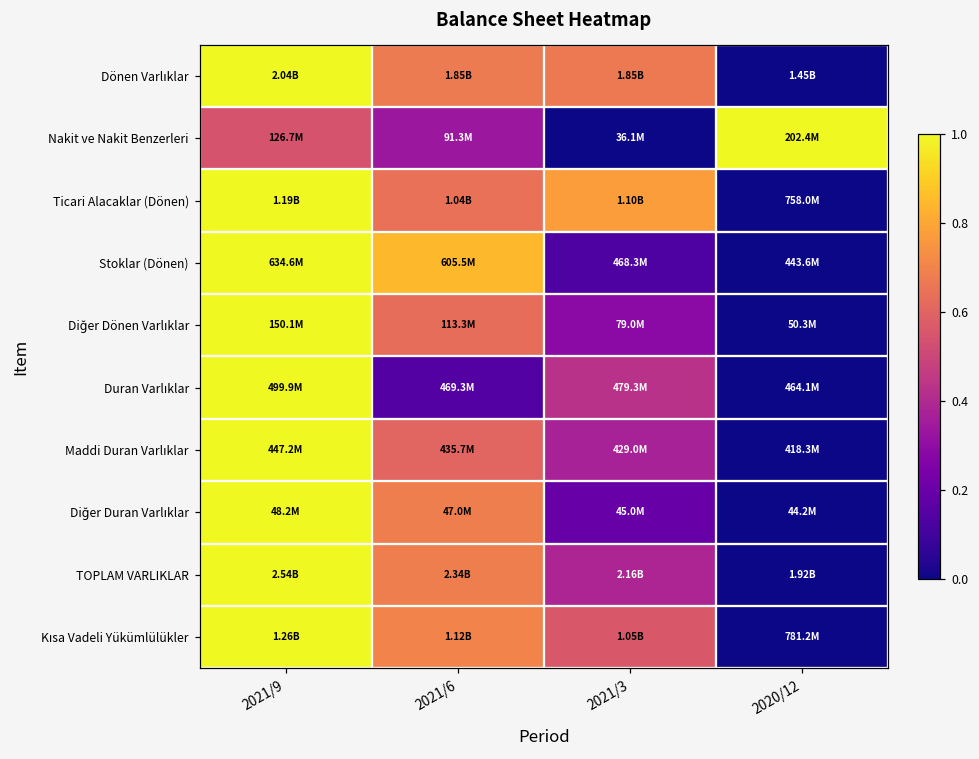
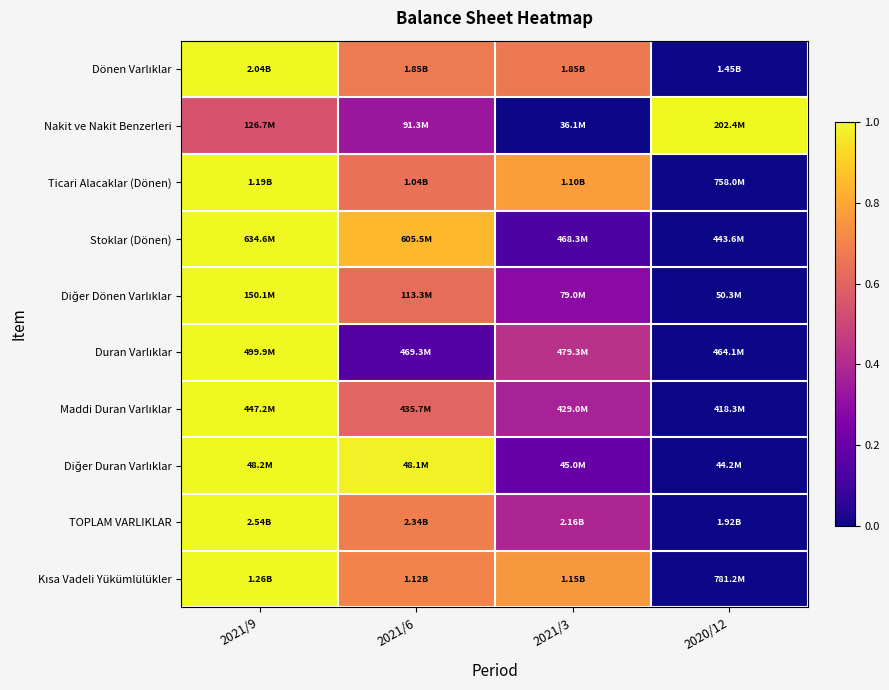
Diğer Duran Varlıklar, 2021/6: 47.0M -> 48.1M
Kısa Vadeli Yükümlülükler, 2021/3: 1.05B -> 1.15B
